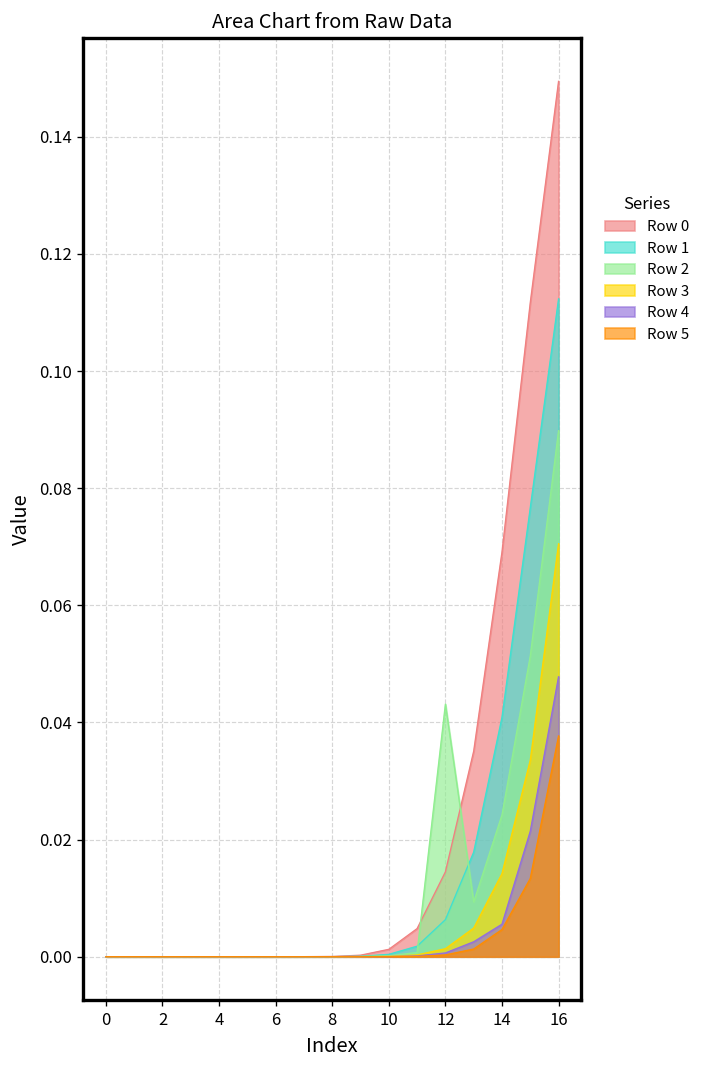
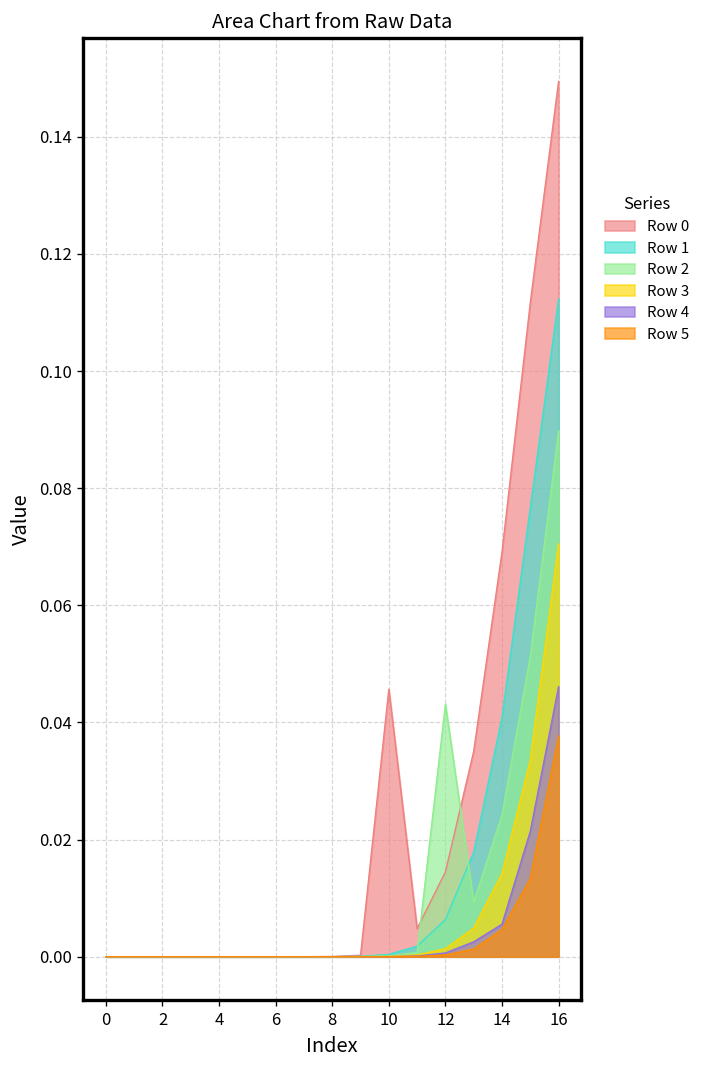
Row 0, 10: 0.001 -> 0.046
Row 4, 16: 0.048 -> 0.046
